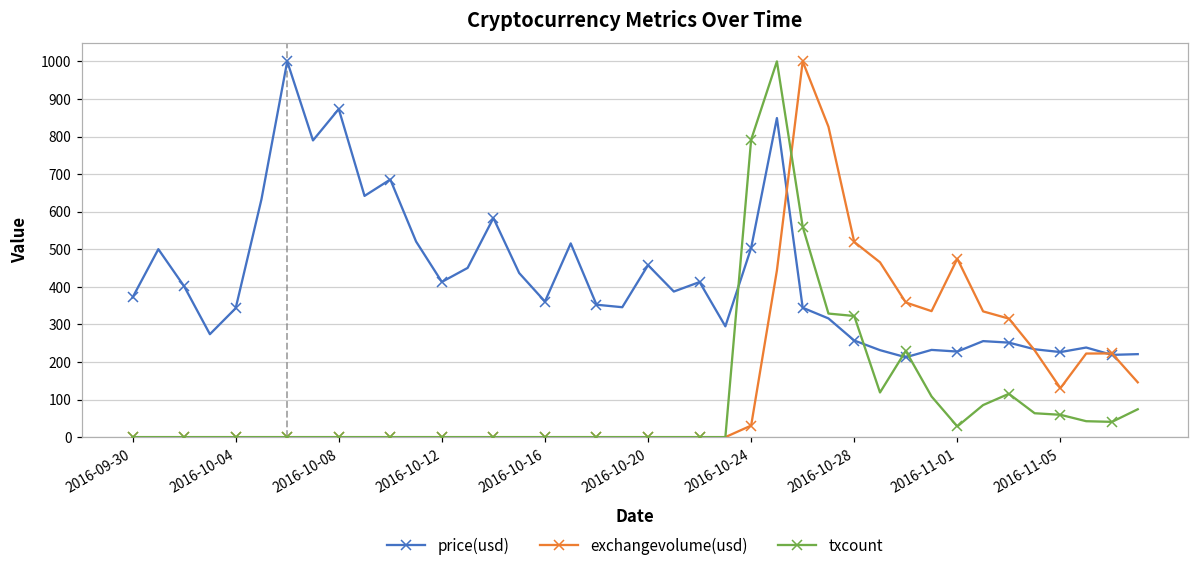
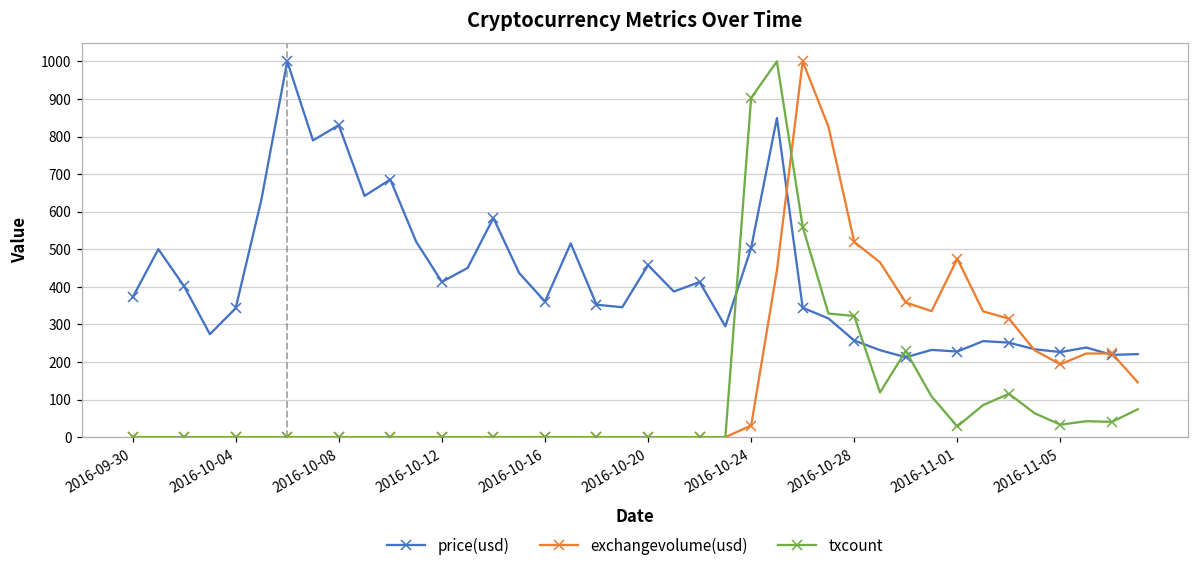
price(usd), 2016-10-08: 870 -> 830
txcount, 2016-10-24: 790 -> 900
exchangevolume(usd), 2016-11-05: 130 -> 190
txcount, 2016-11-05: 60 -> 30
